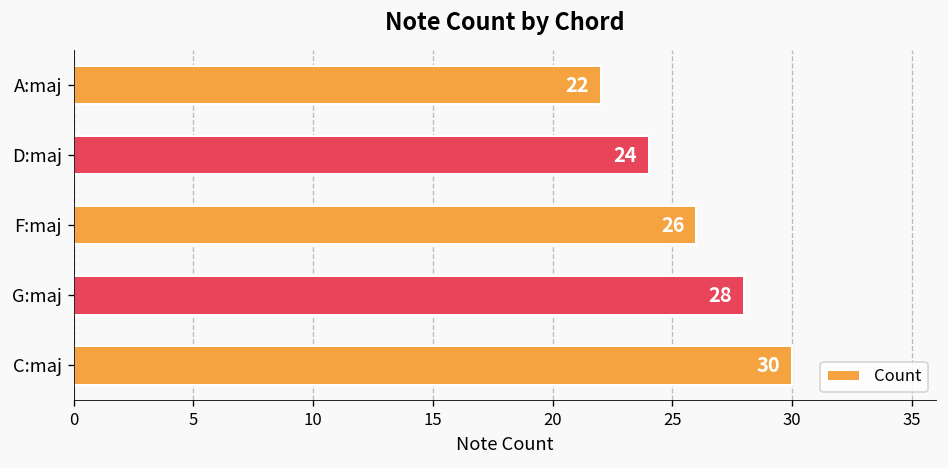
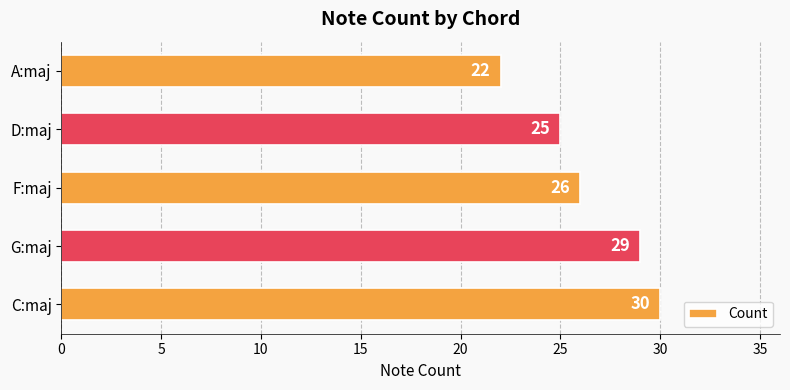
D:maj: 24 -> 25
G:maj: 28 -> 29
